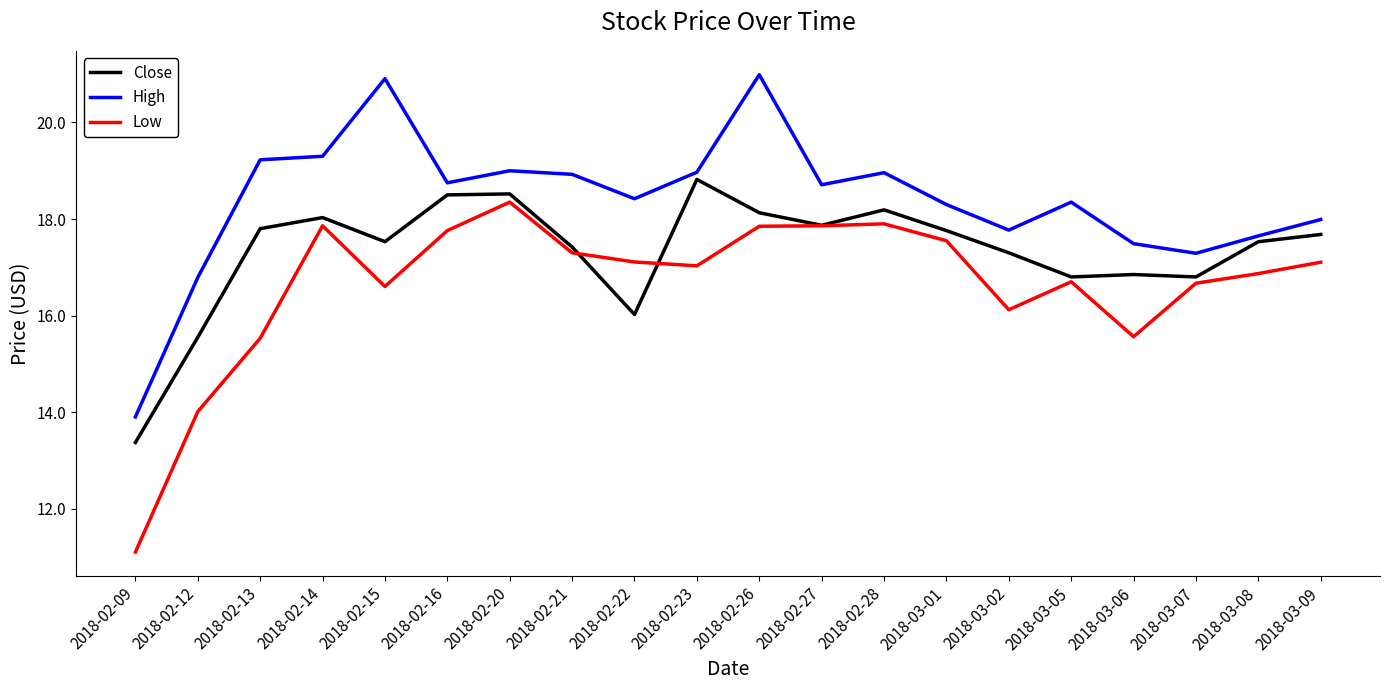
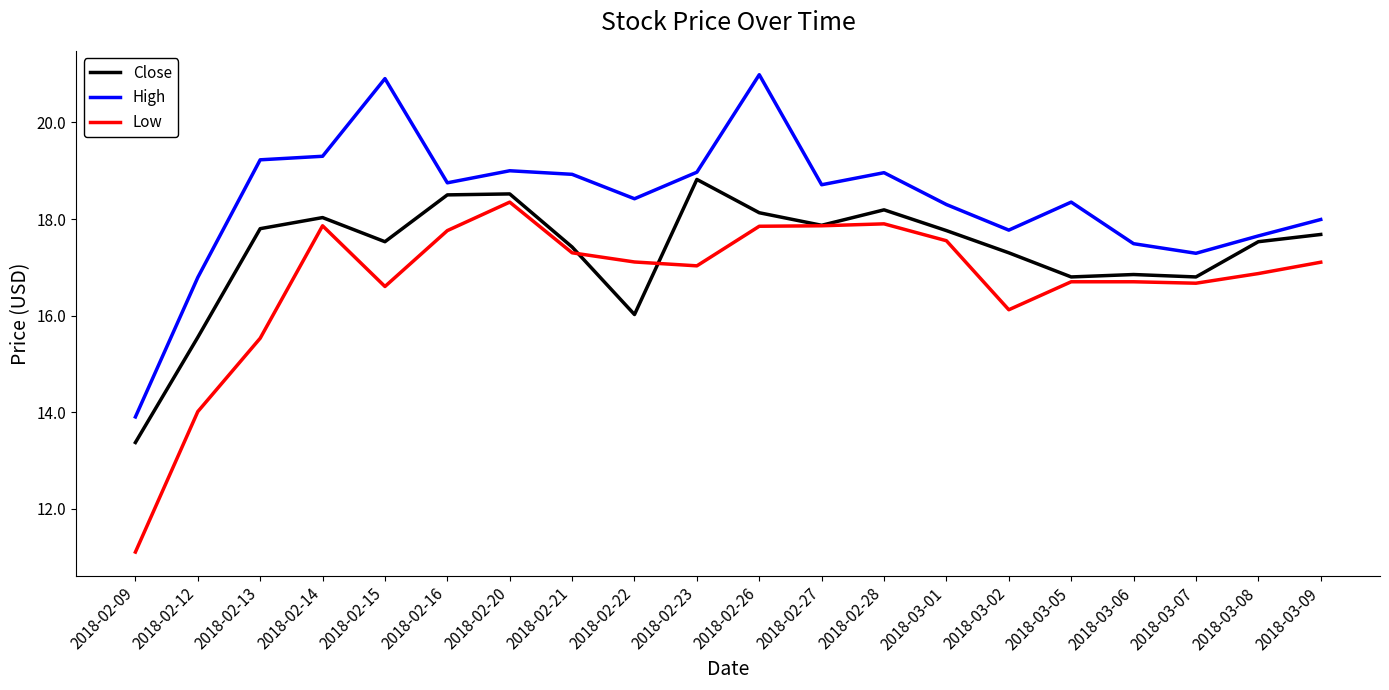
Low, 2018-03-06: 15.6 -> 16.7
